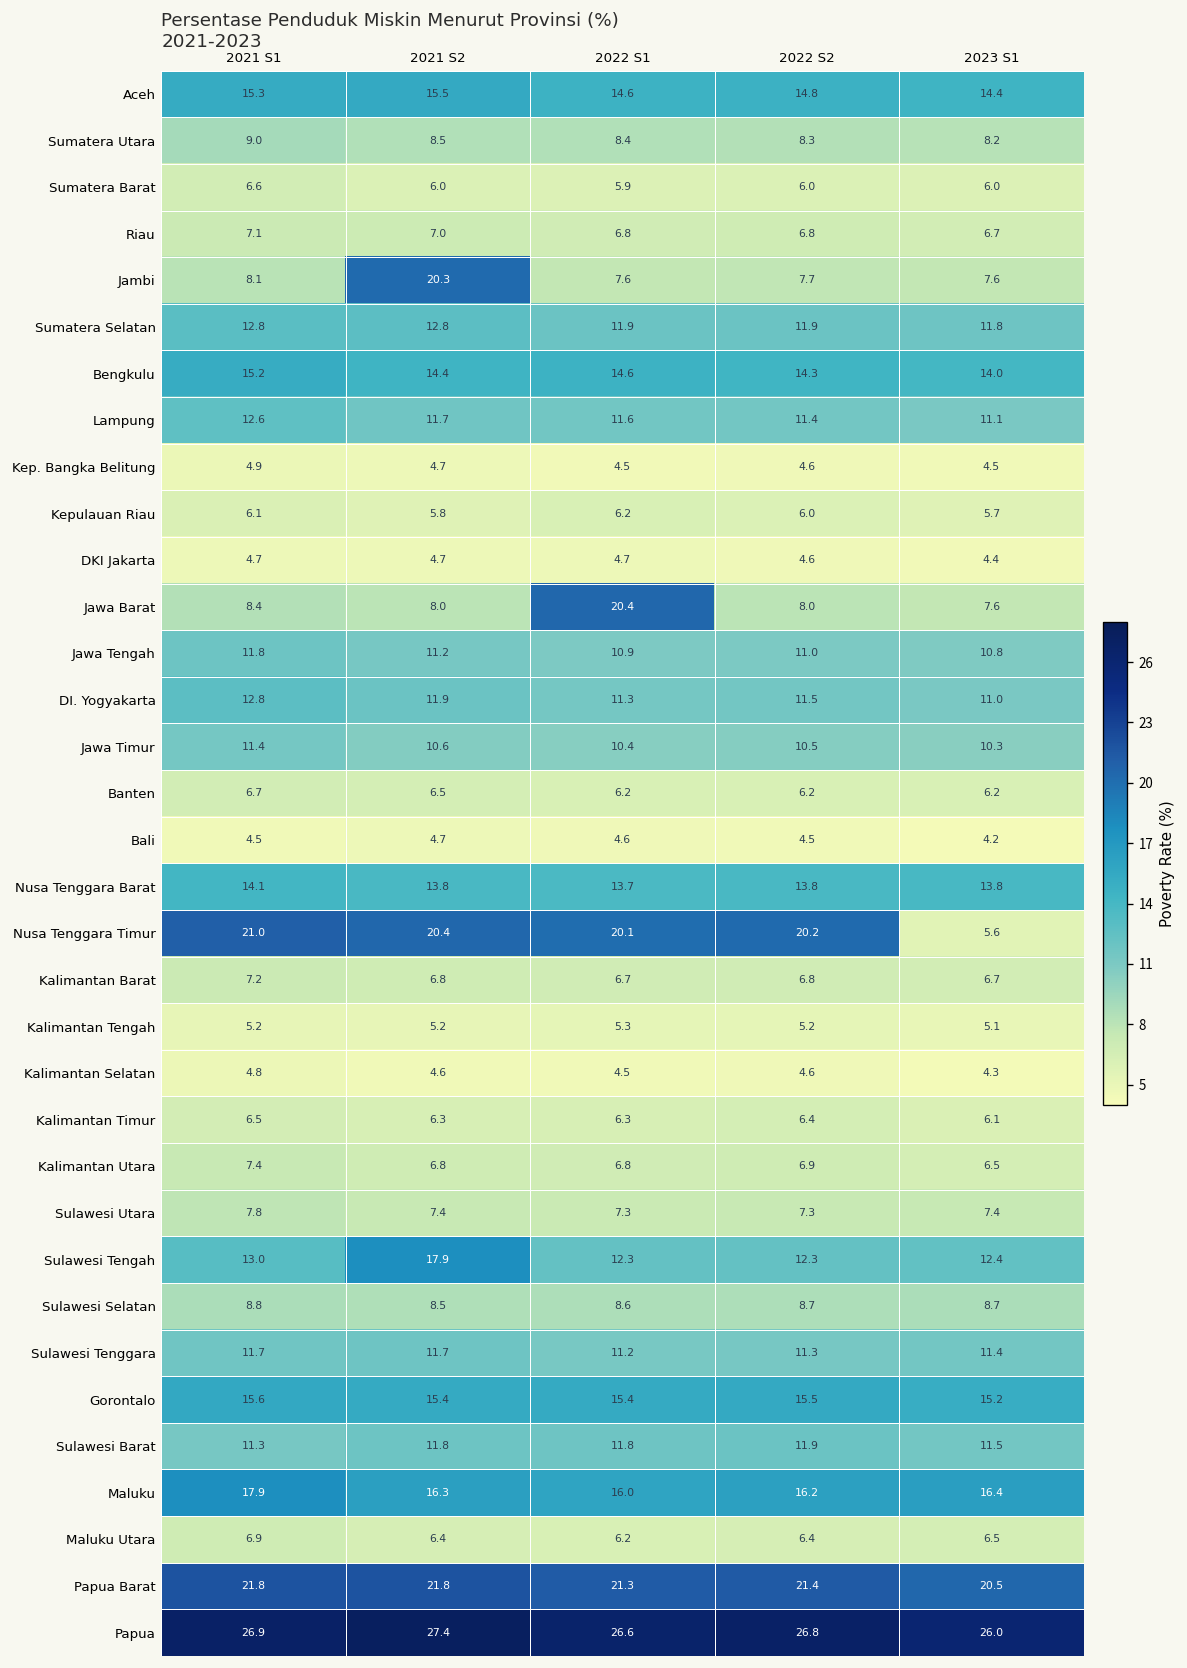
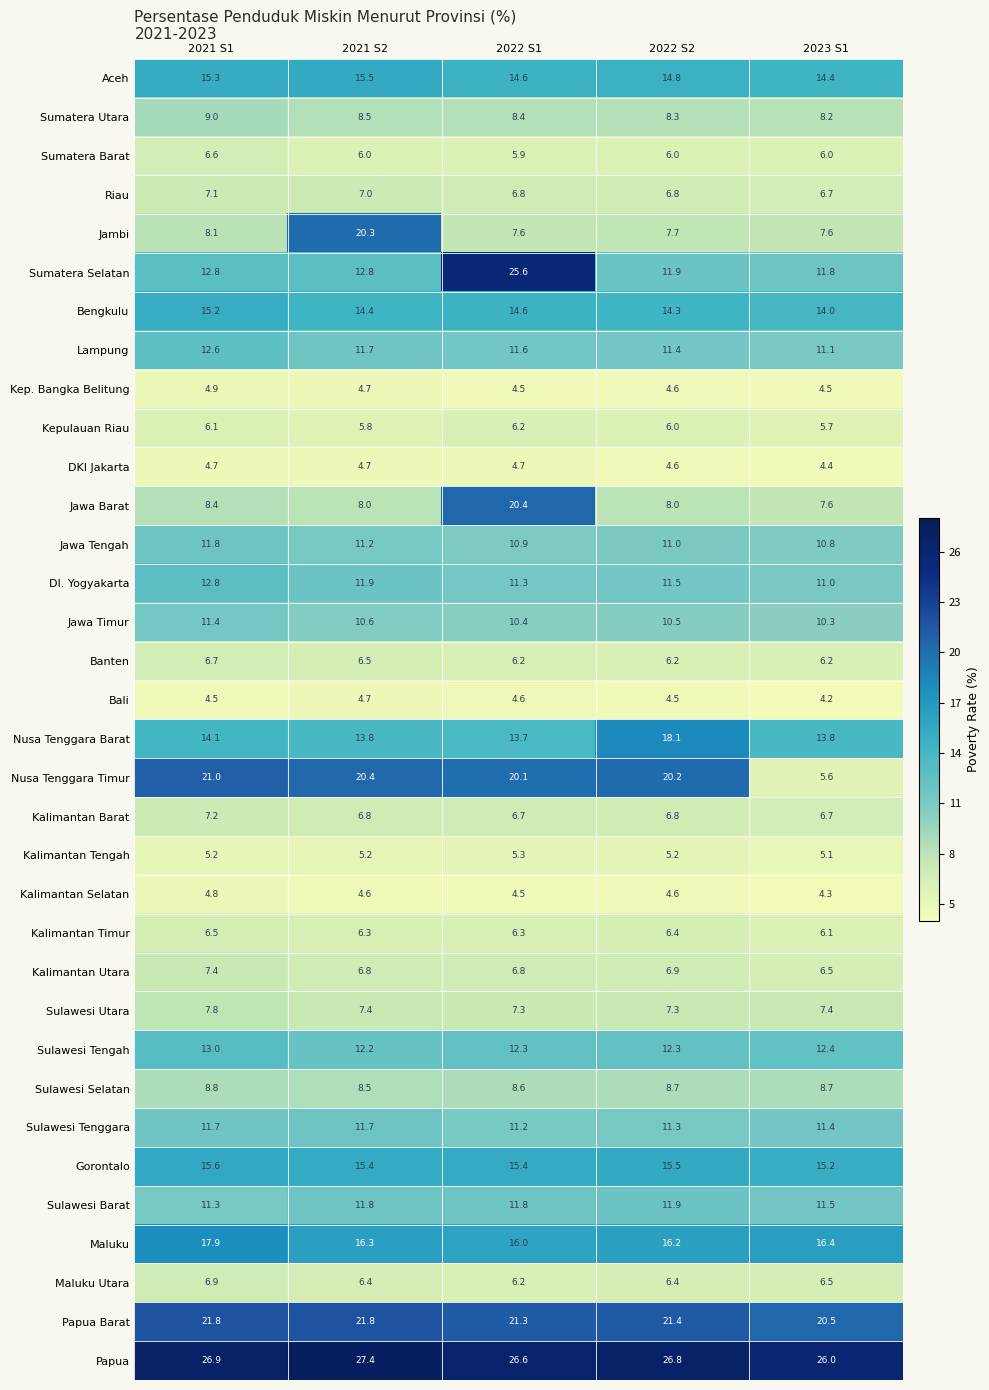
Sumatera Selatan, 2022 S1: 11.9 -> 25.6
Nusa Tenggara Barat, 2022 S2: 13.8 -> 18.1
Sulawesi Tengah, 2021 S2: 17.9 -> 12.2
